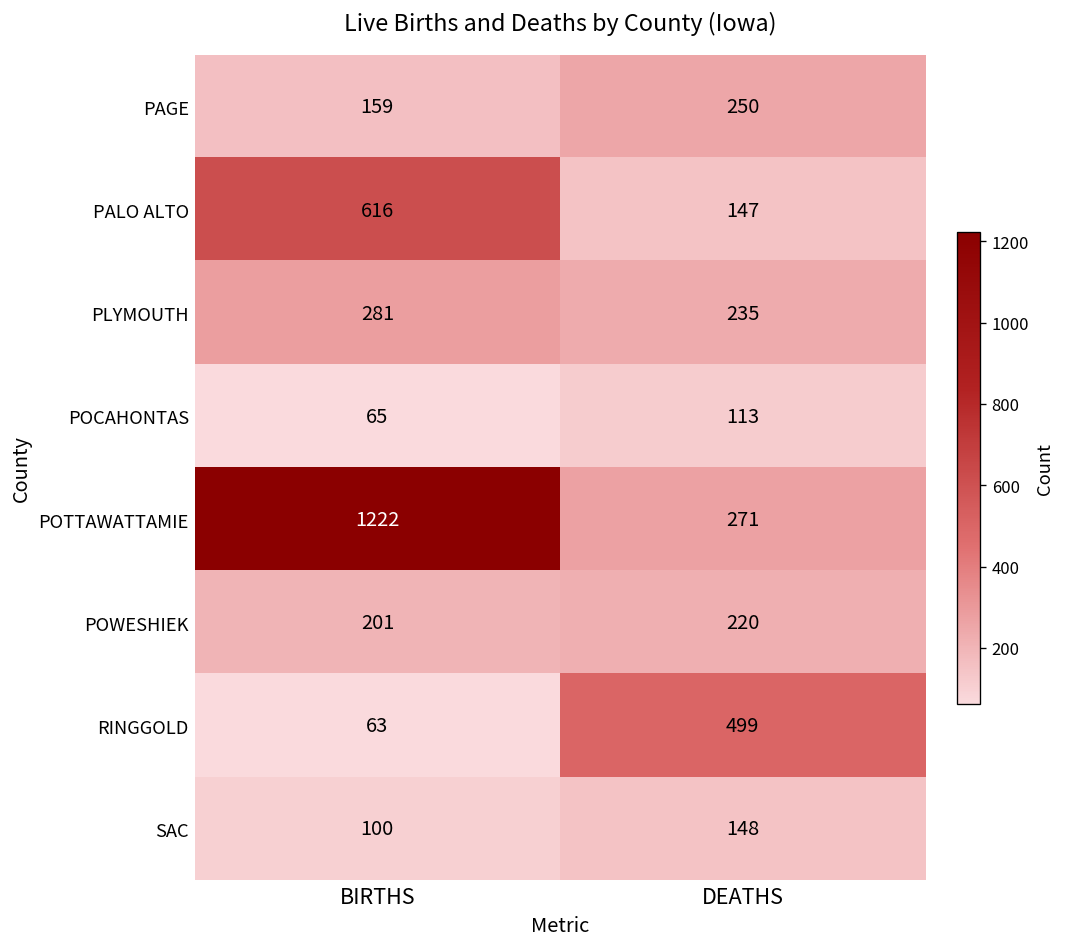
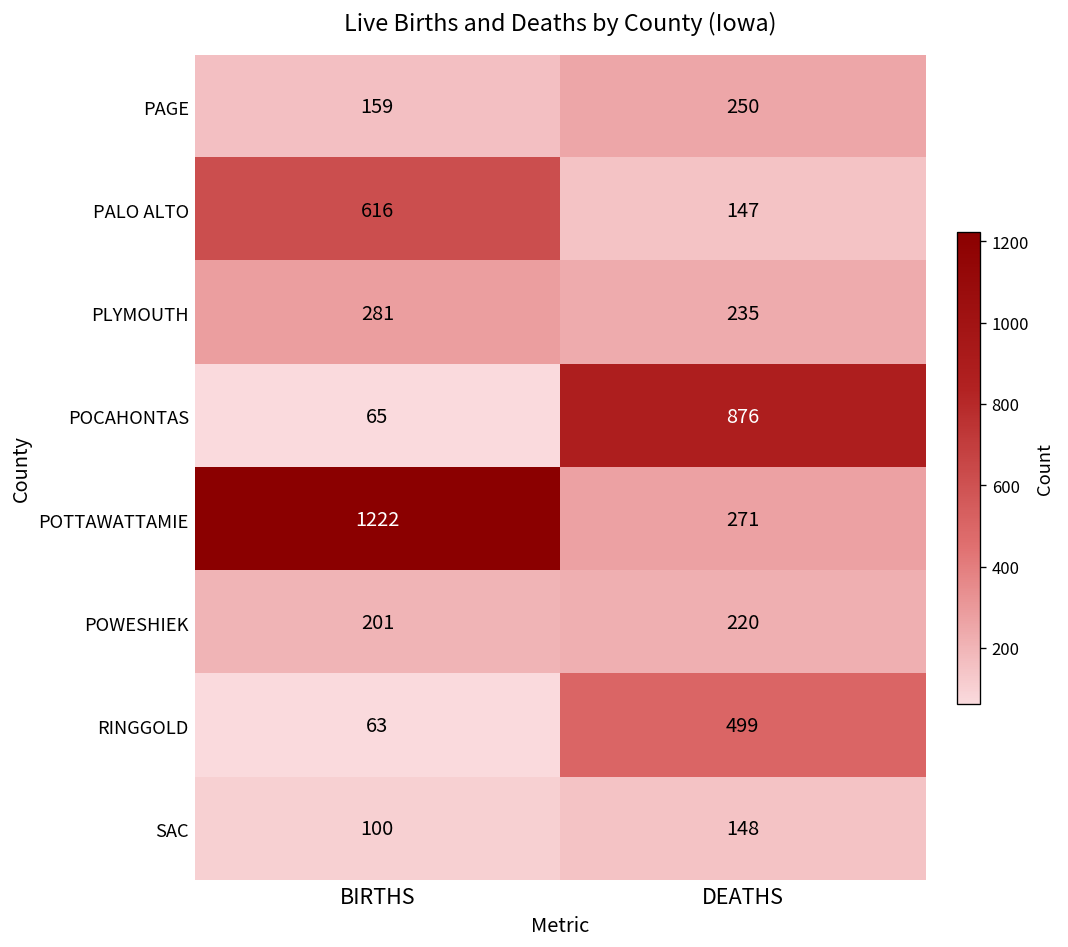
POCAHONTAS, DEATHS: 113 -> 876
